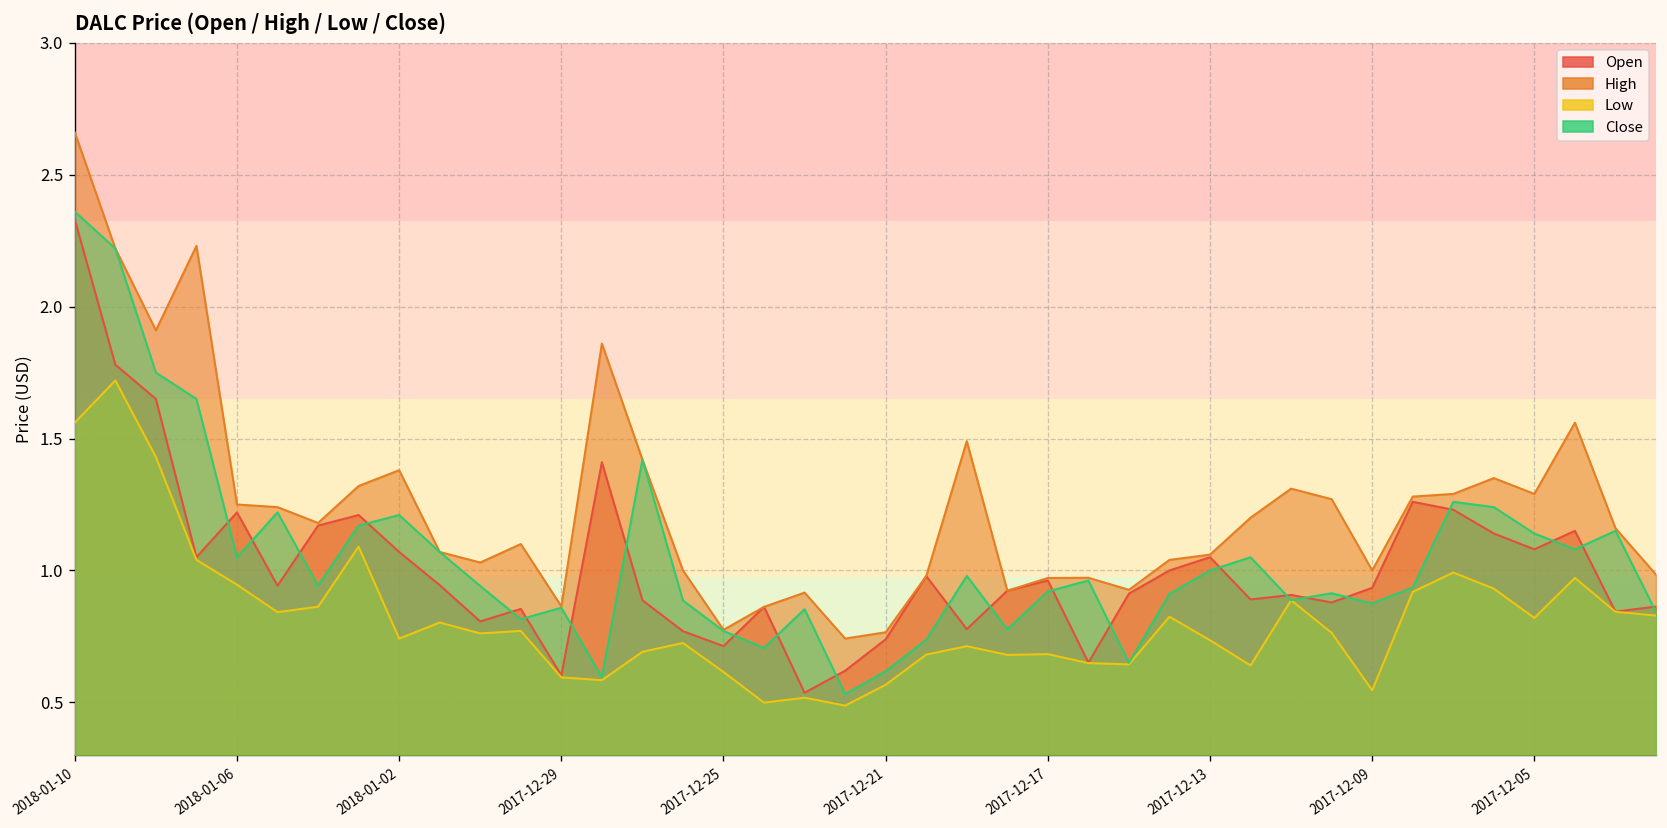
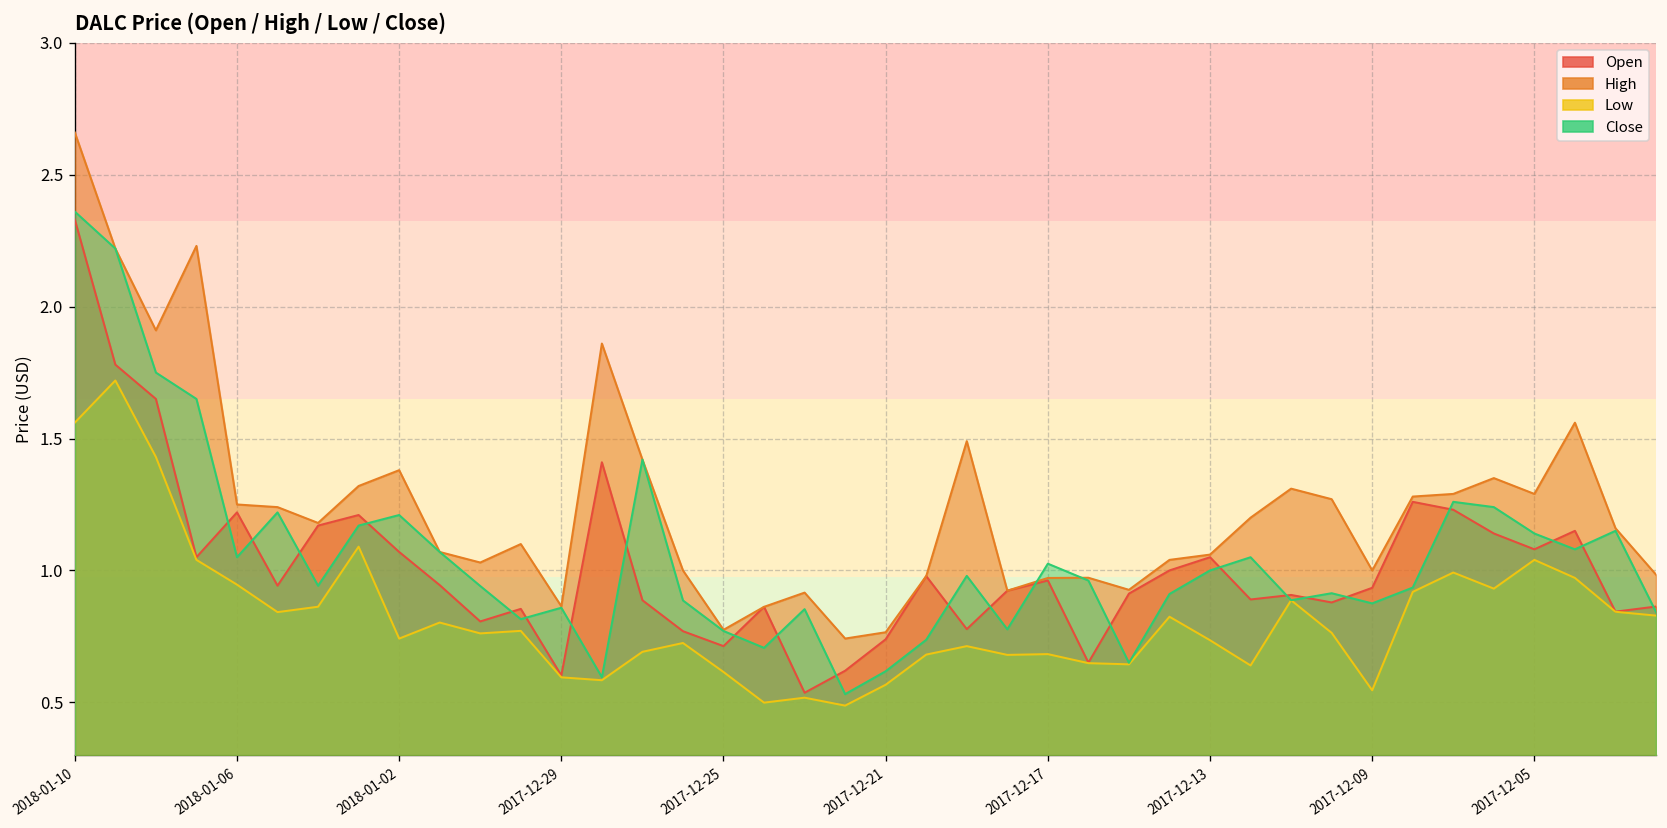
Close, 2017-12-17: 0.92 -> 1.03
Low, 2017-12-05: 0.82 -> 1.04
